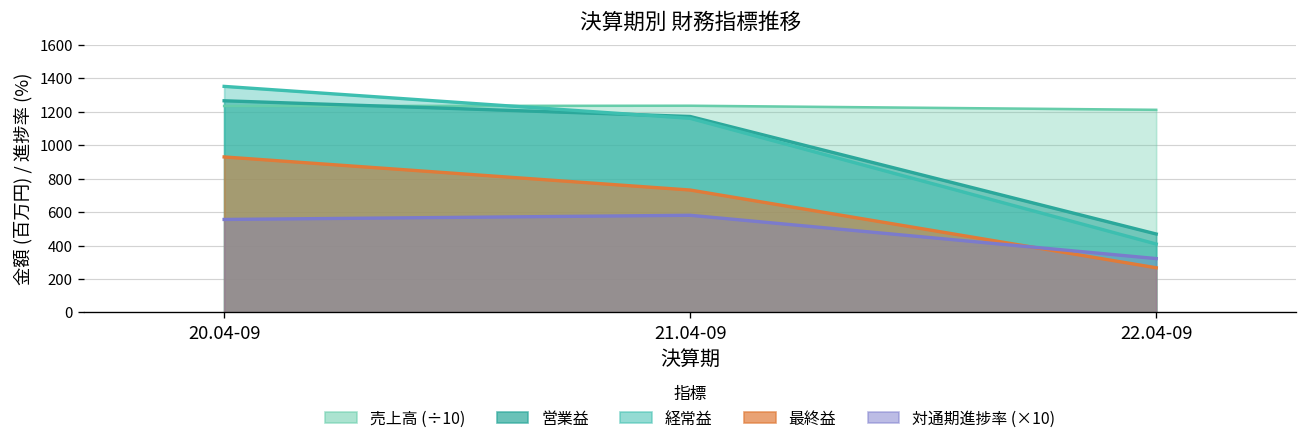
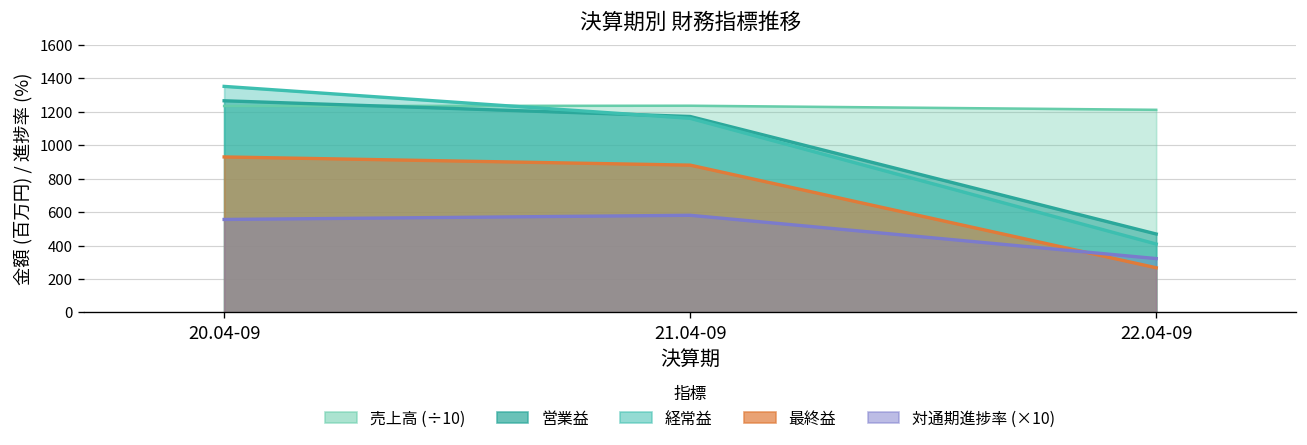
最終益, 21.04-09: 730 -> 880
